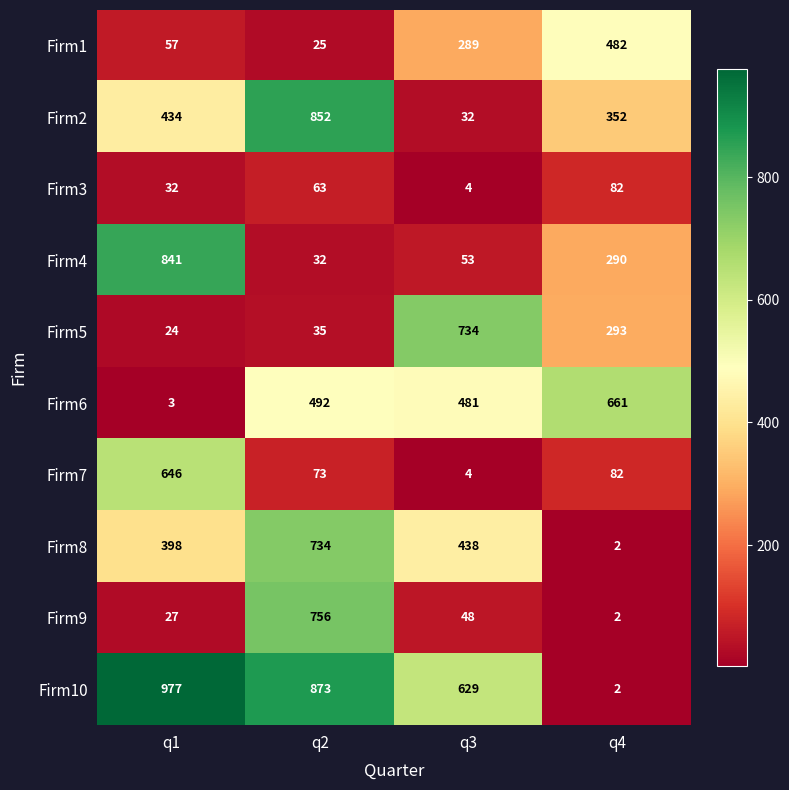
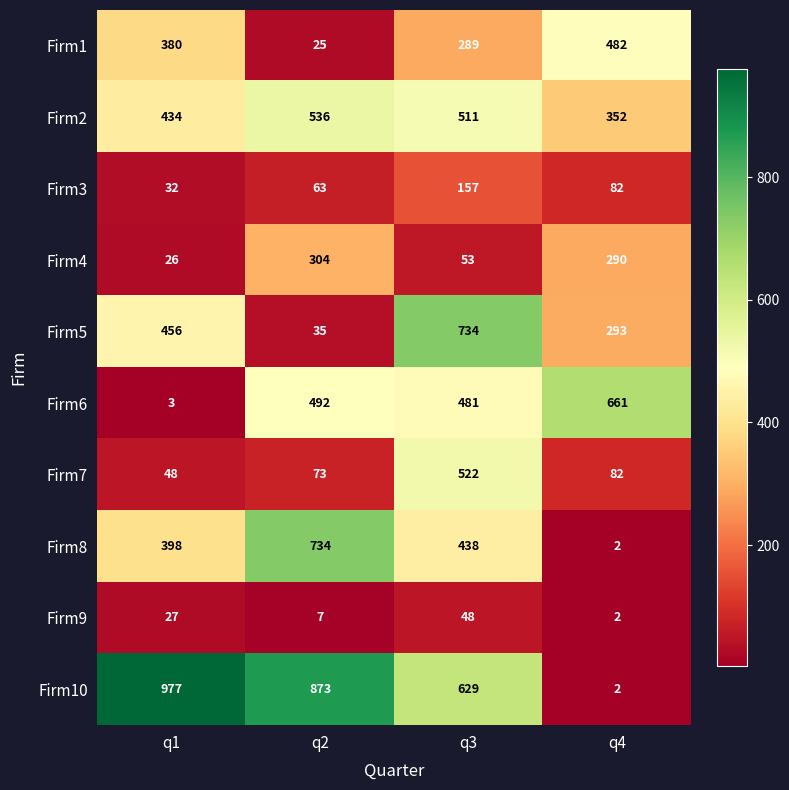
Firm1, q1: 57 -> 380
Firm2, q2: 852 -> 536
Firm2, q3: 32 -> 511
Firm3, q3: 4 -> 157
Firm4, q1: 841 -> 26
Firm4, q2: 32 -> 304
Firm5, q1: 24 -> 456
Firm7, q1: 646 -> 48
Firm7, q3: 4 -> 522
Firm9, q2: 756 -> 7
